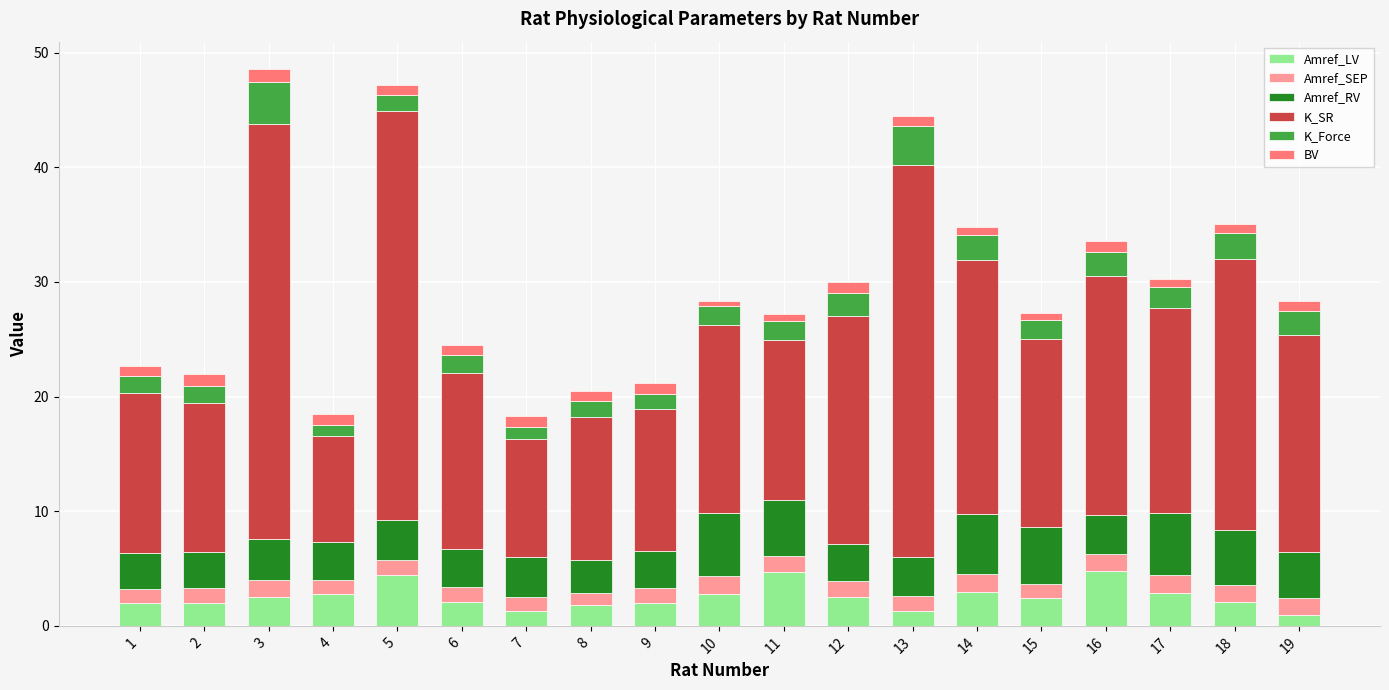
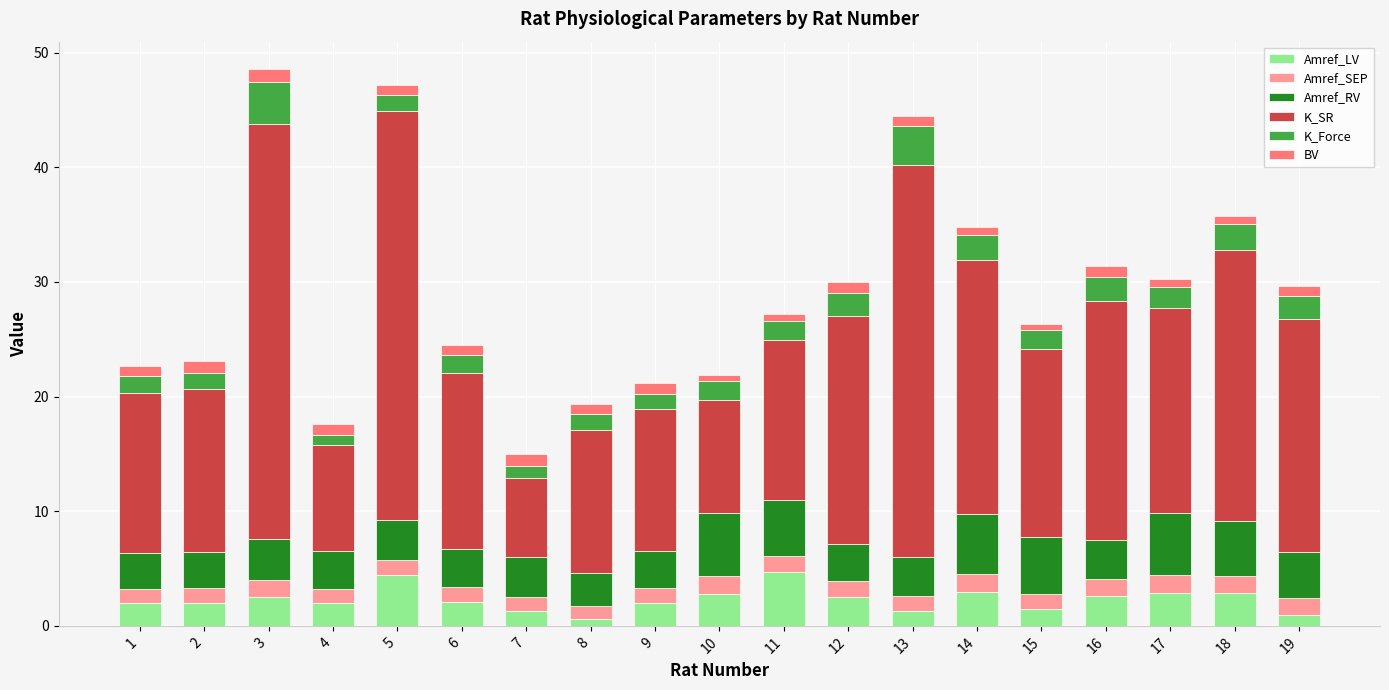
K_SR, 2: 13.0 -> 14.1
Amref_LV, 4: 2.8 -> 2.0
K_SR, 7: 10.3 -> 6.9
Amref_LV, 8: 1.8 -> 0.6
K_SR, 10: 16.4 -> 9.9
Amref_LV, 15: 2.4 -> 1.5
Amref_LV, 16: 4.8 -> 2.6
Amref_LV, 18: 2.1 -> 2.8
K_SR, 19: 18.9 -> 20.3
